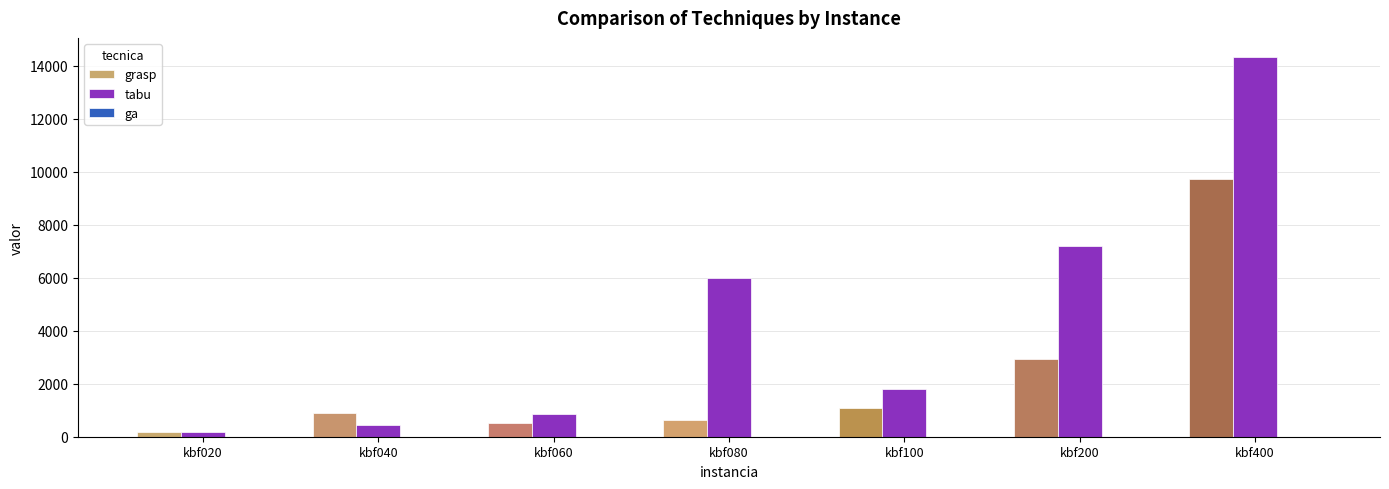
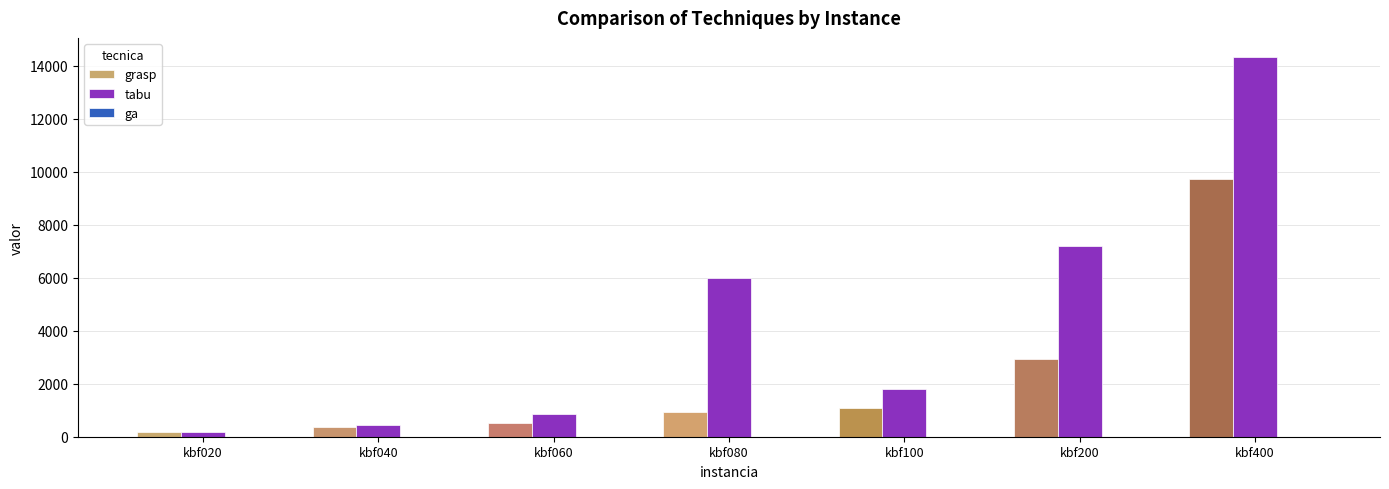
grasp, kbf040: 900 -> 400
grasp, kbf080: 600 -> 900
